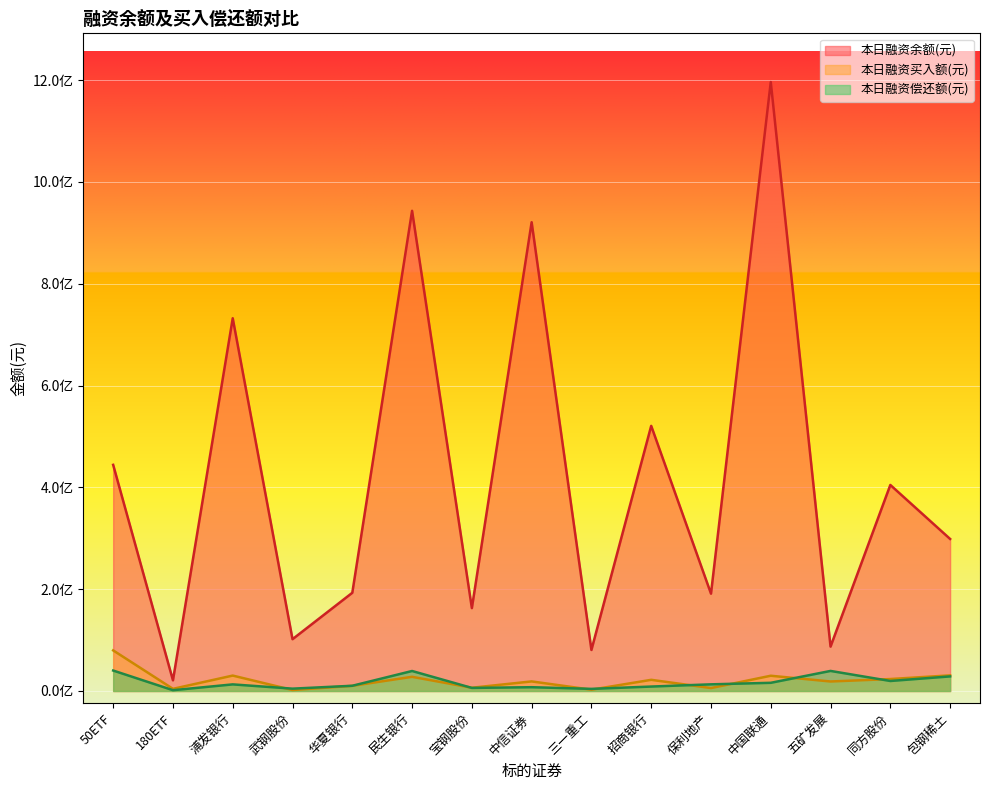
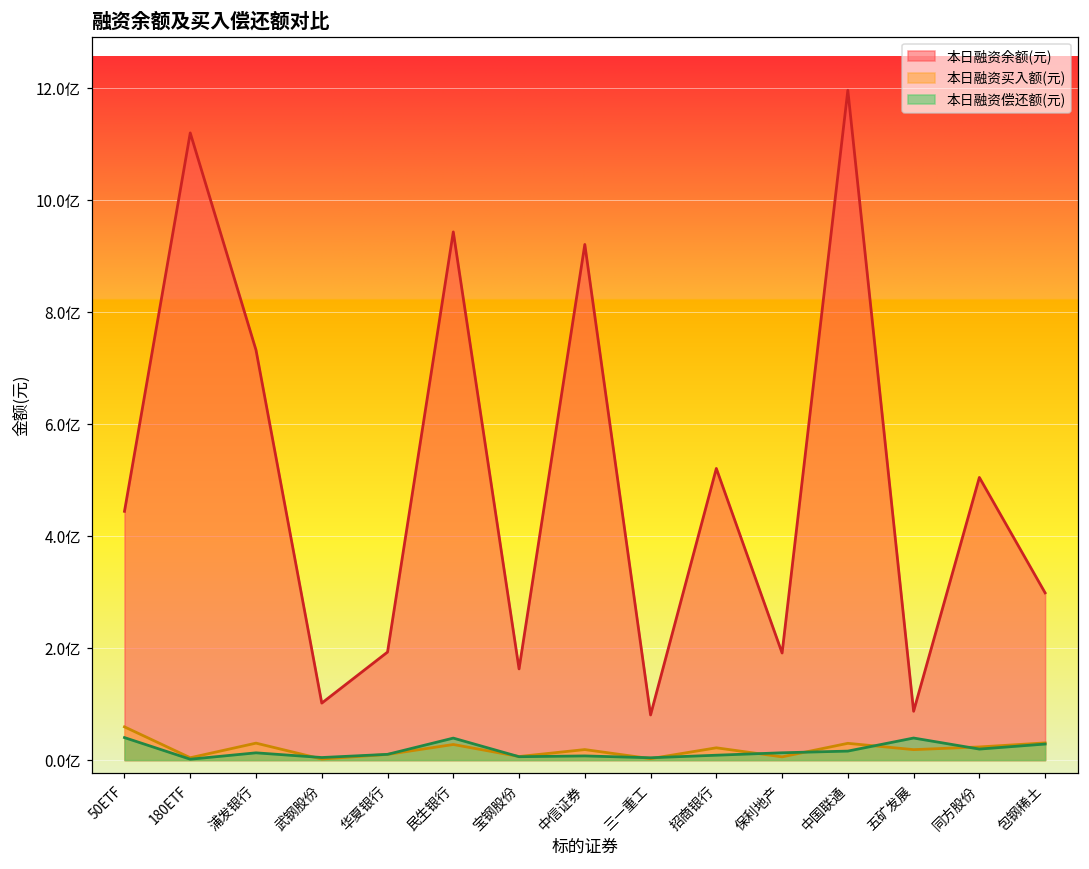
本日融资买入额(元), 50ETF: 0.8亿 -> 0.6亿
本日融资余额(元), 180ETF: 0.2亿 -> 11.2亿
本日融资余额(元), 同方股份: 4.0亿 -> 5.0亿
